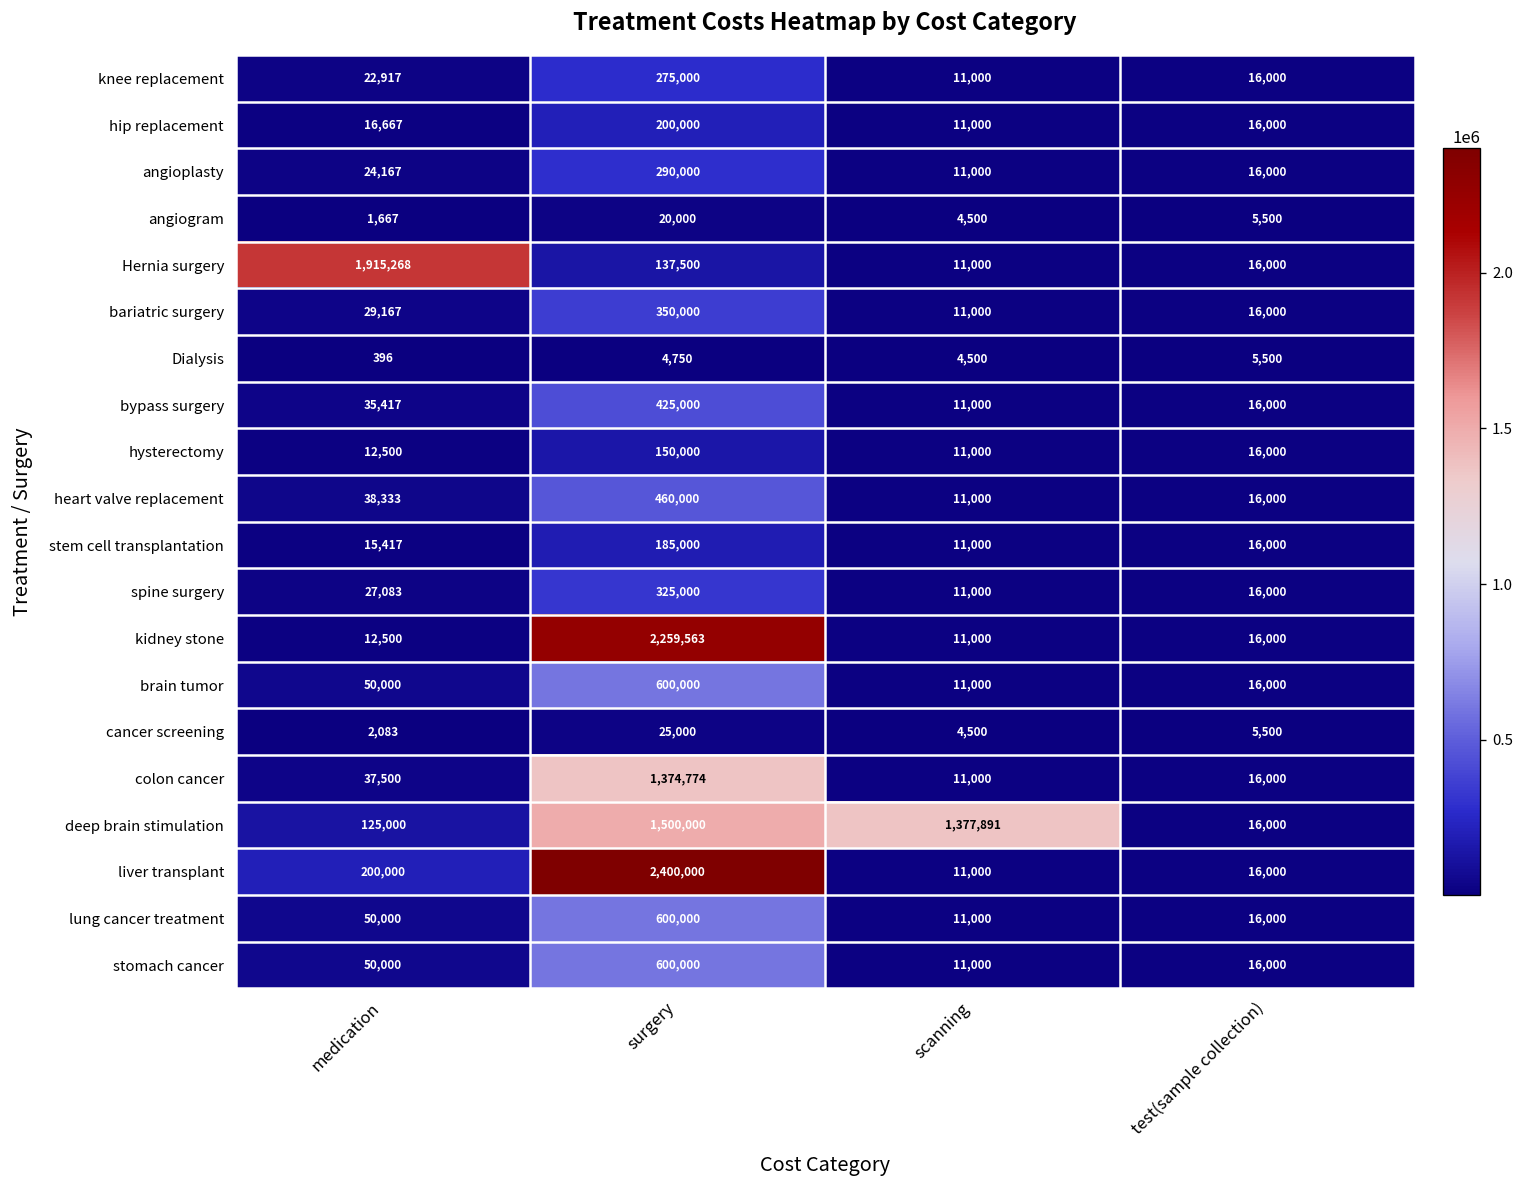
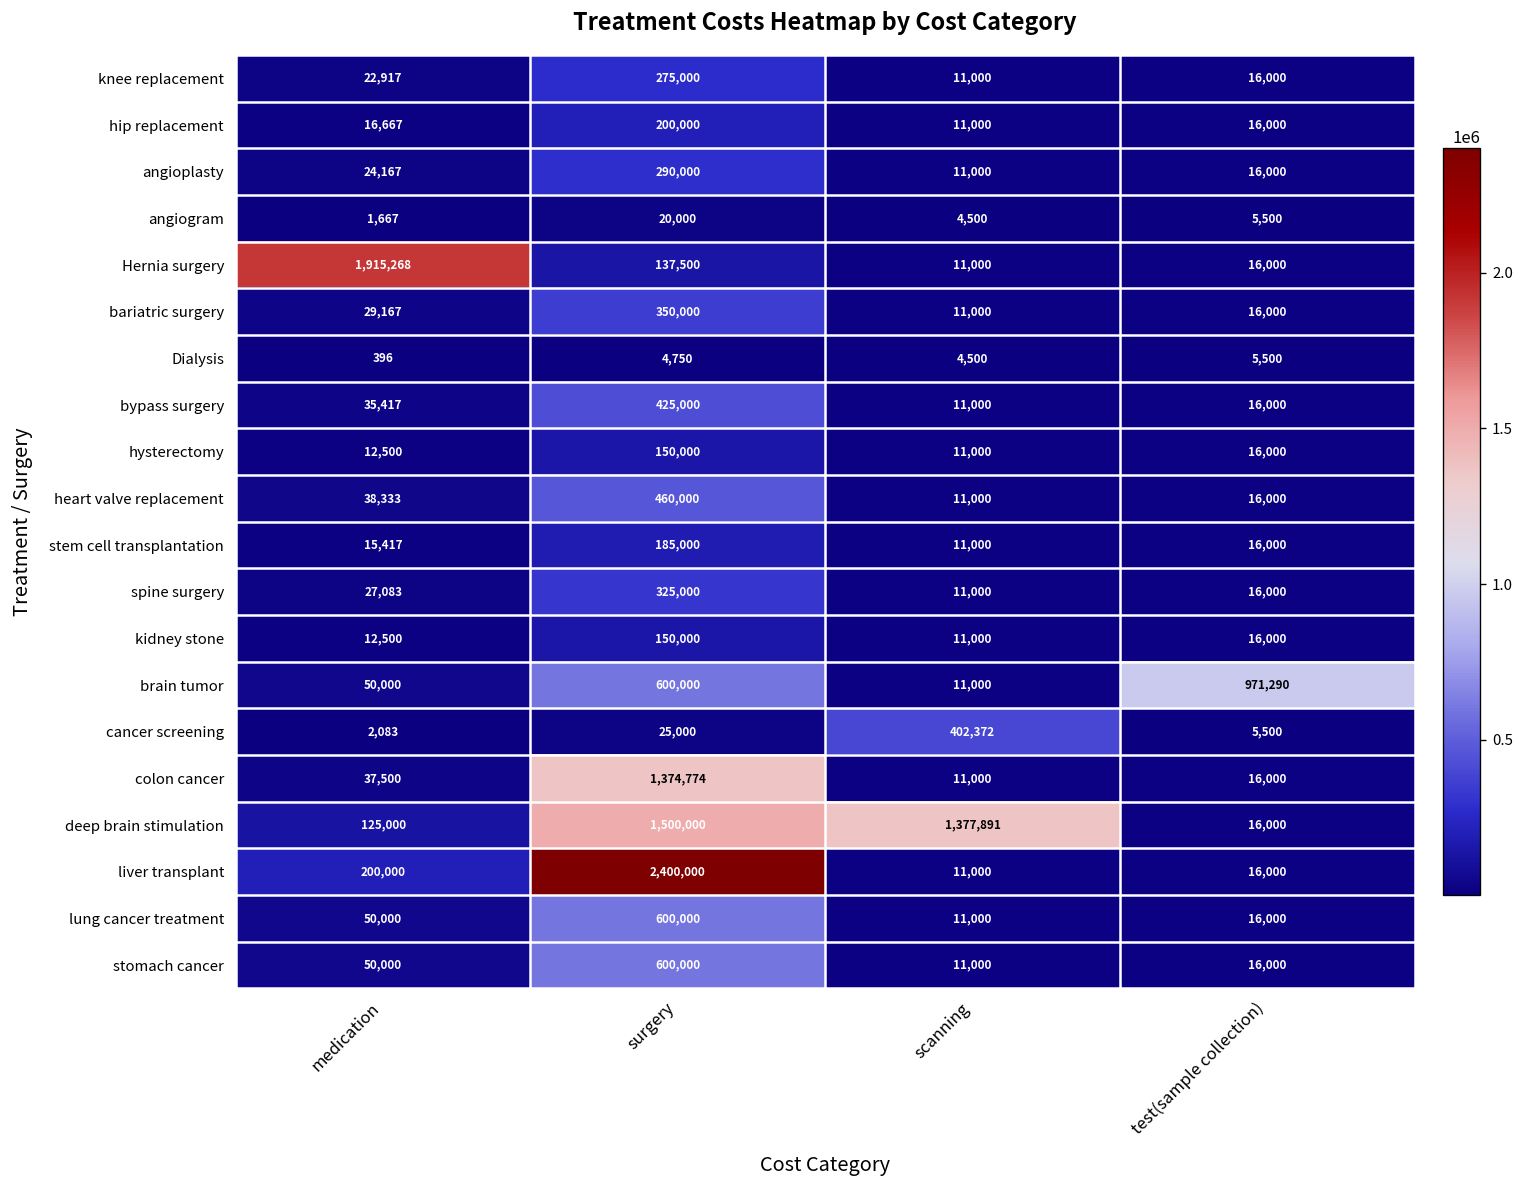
kidney stone, surgery: 2,259,563 -> 150,000
brain tumor, test(sample collection): 16,000 -> 971,290
cancer screening, scanning: 4,500 -> 402,372
